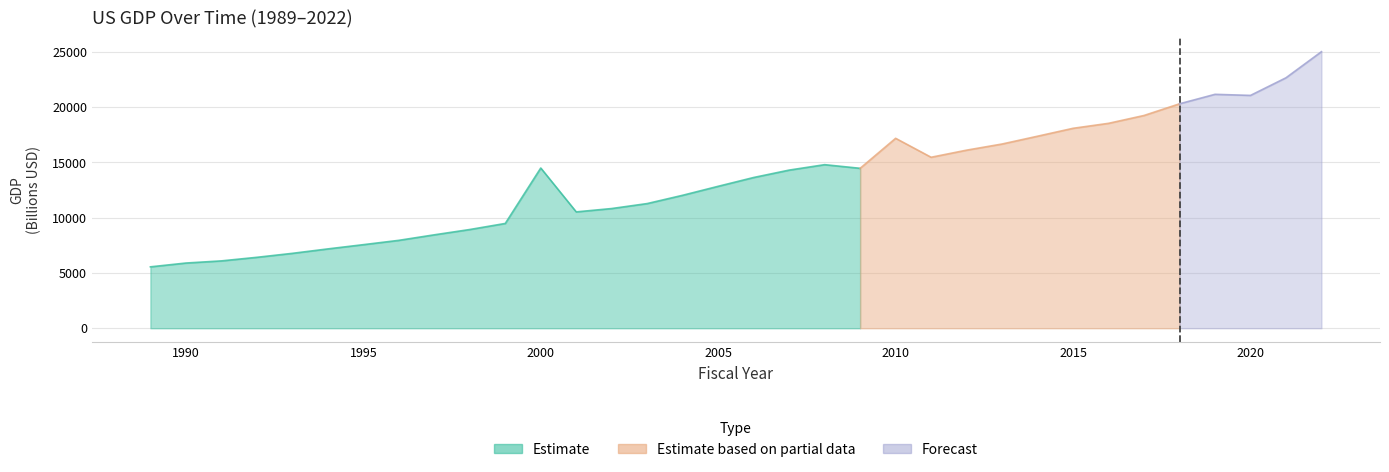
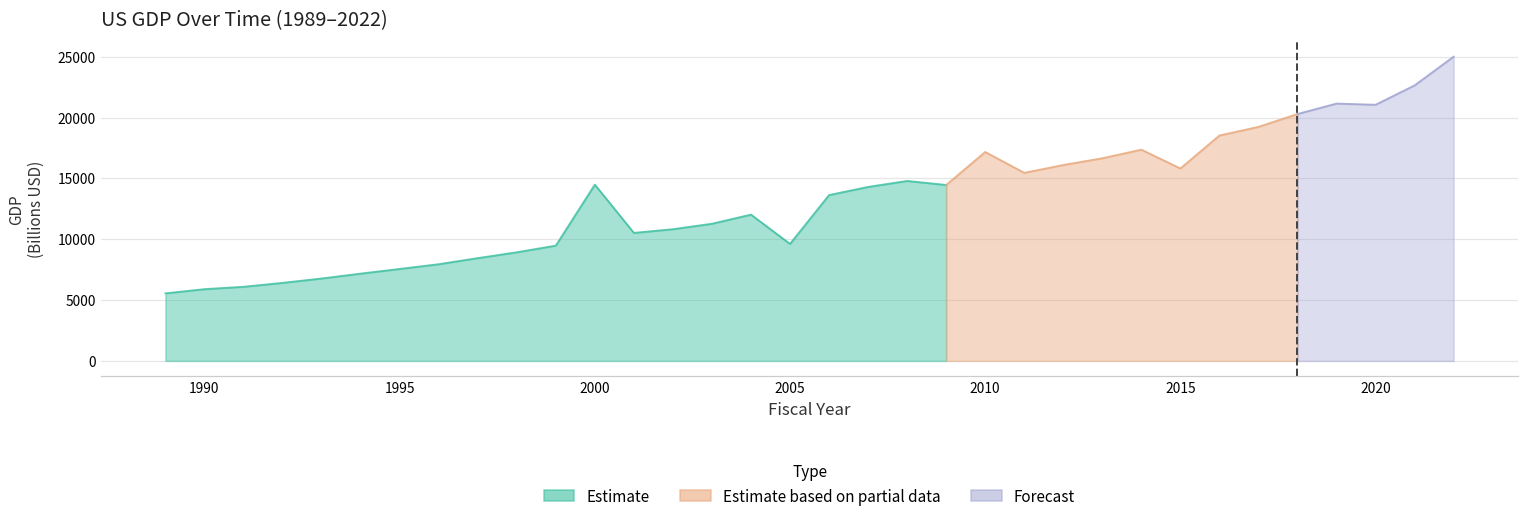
Estimate, 2005: 12800 -> 9600
Estimate based on partial data, 2015: 18100 -> 15800
